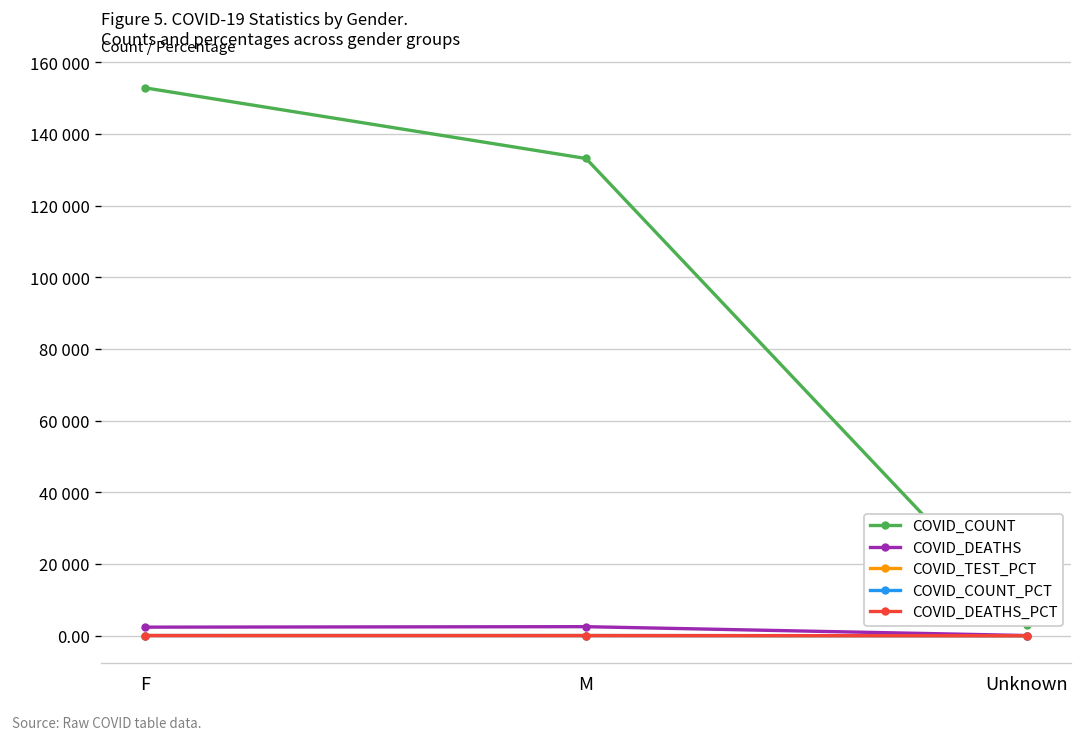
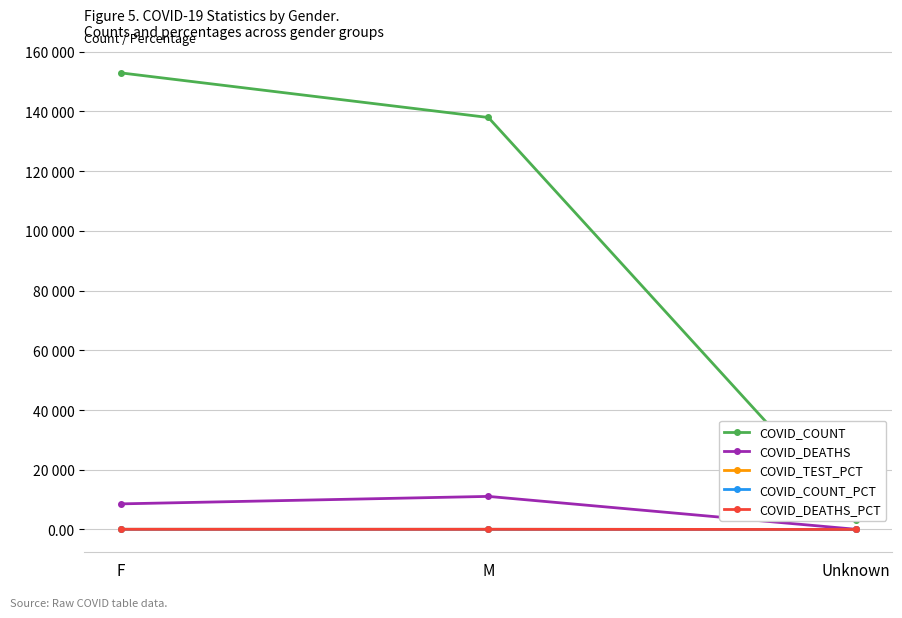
COVID_DEATHS, F: 2000 -> 9000
COVID_COUNT, M: 133000 -> 138000
COVID_DEATHS, M: 3000 -> 11000
